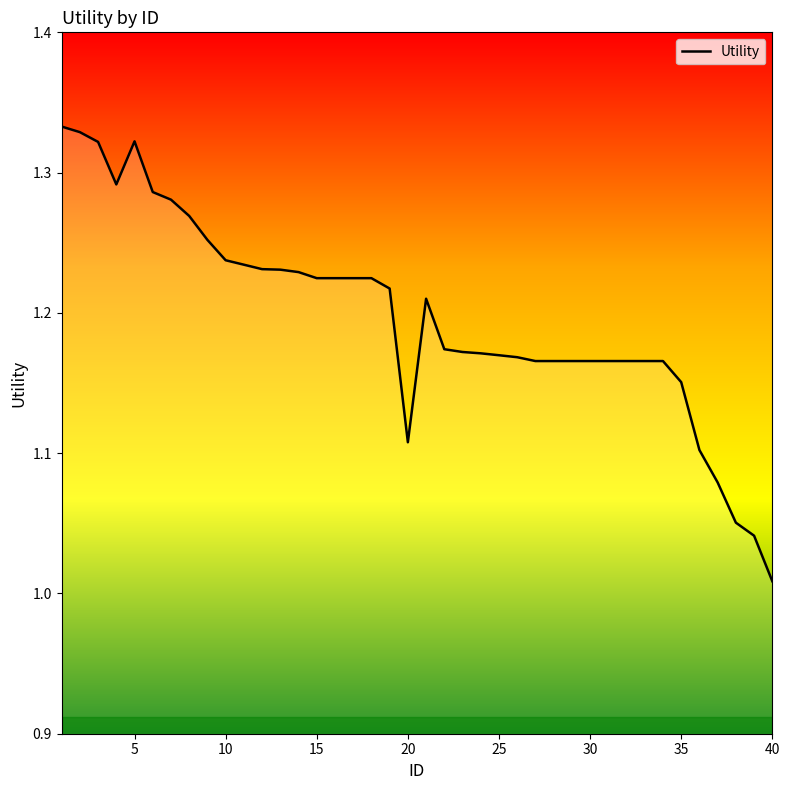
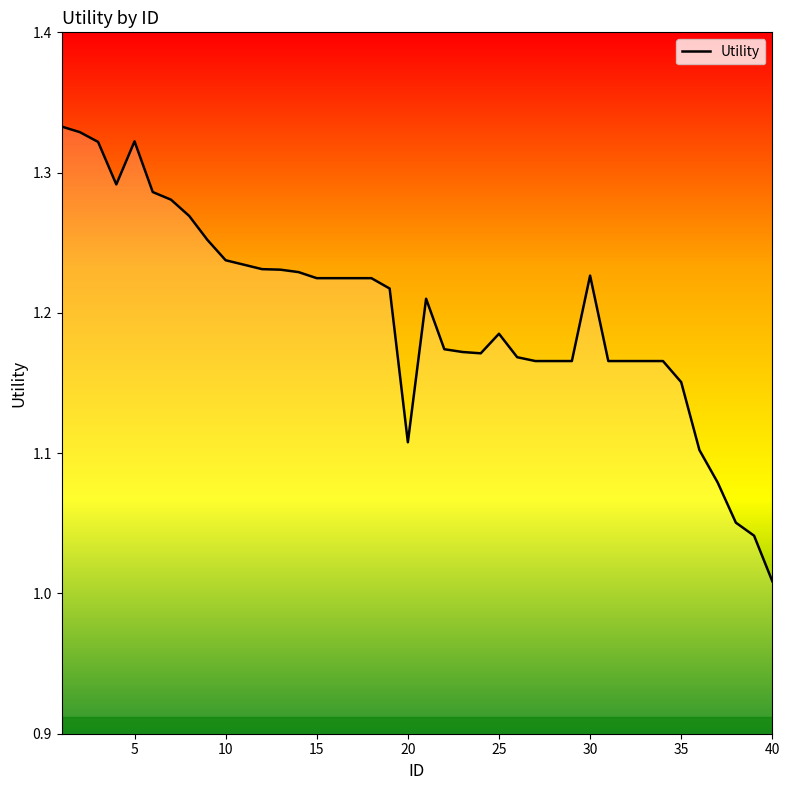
25: 1.170 -> 1.185
30: 1.166 -> 1.227
